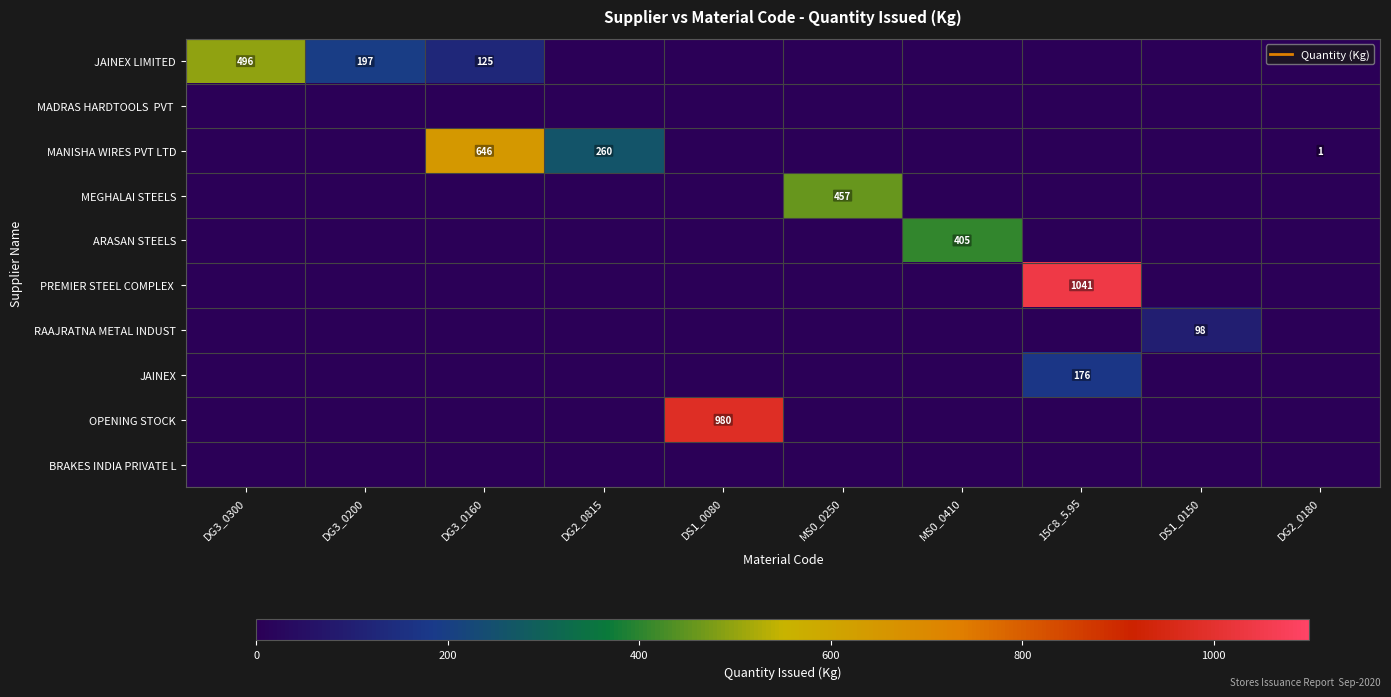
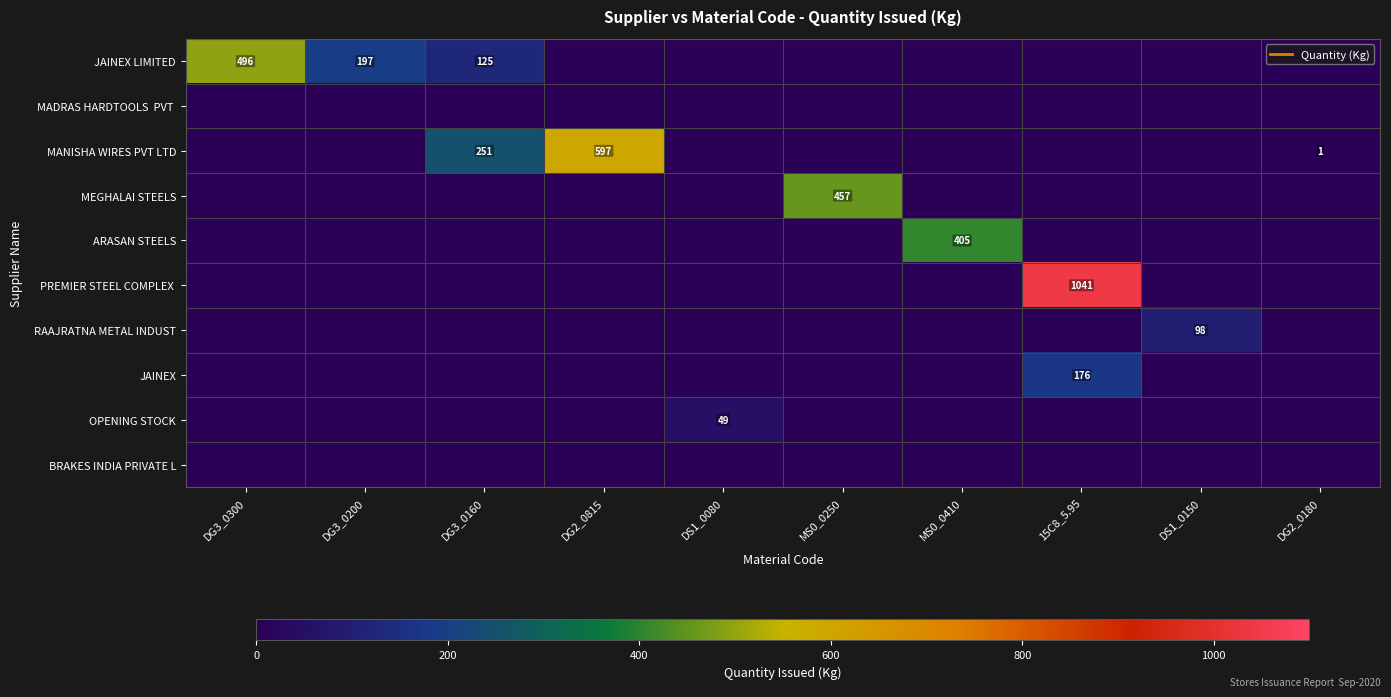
MANISHA WIRES PVT LTD, DG3_0160: 646 -> 251
MANISHA WIRES PVT LTD, DG2_0815: 260 -> 597
OPENING STOCK, DS1_0080: 980 -> 49
